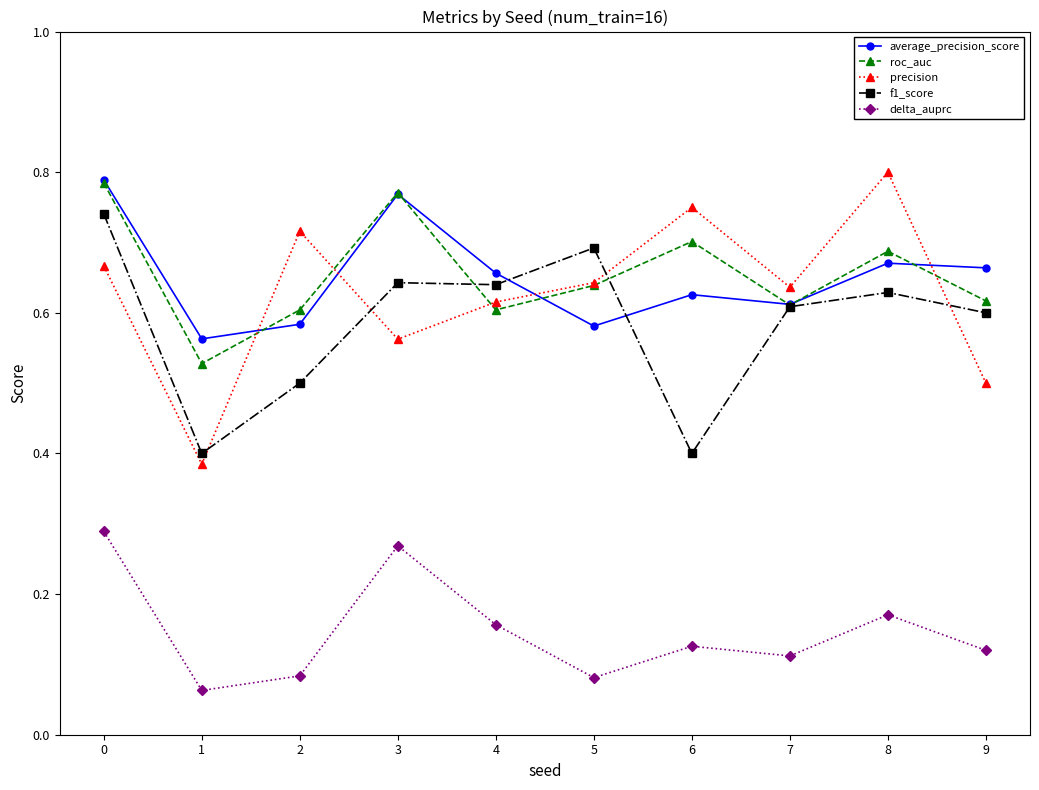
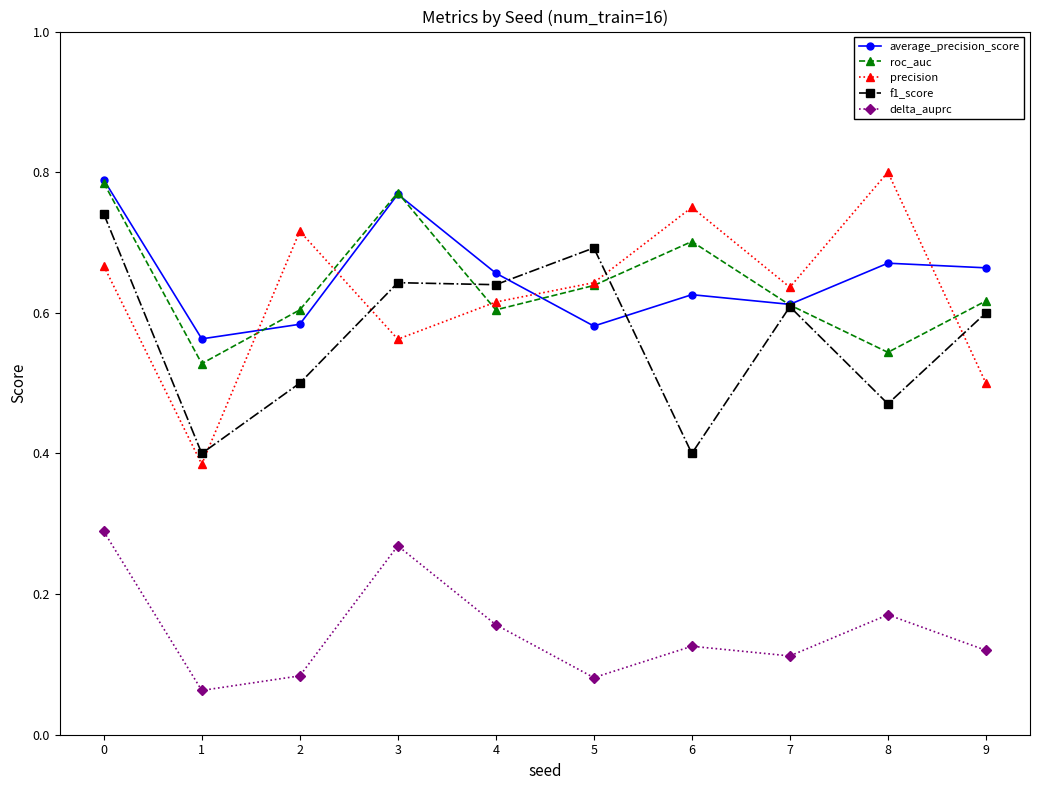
roc_auc, 8: 0.69 -> 0.54
f1_score, 8: 0.63 -> 0.47
